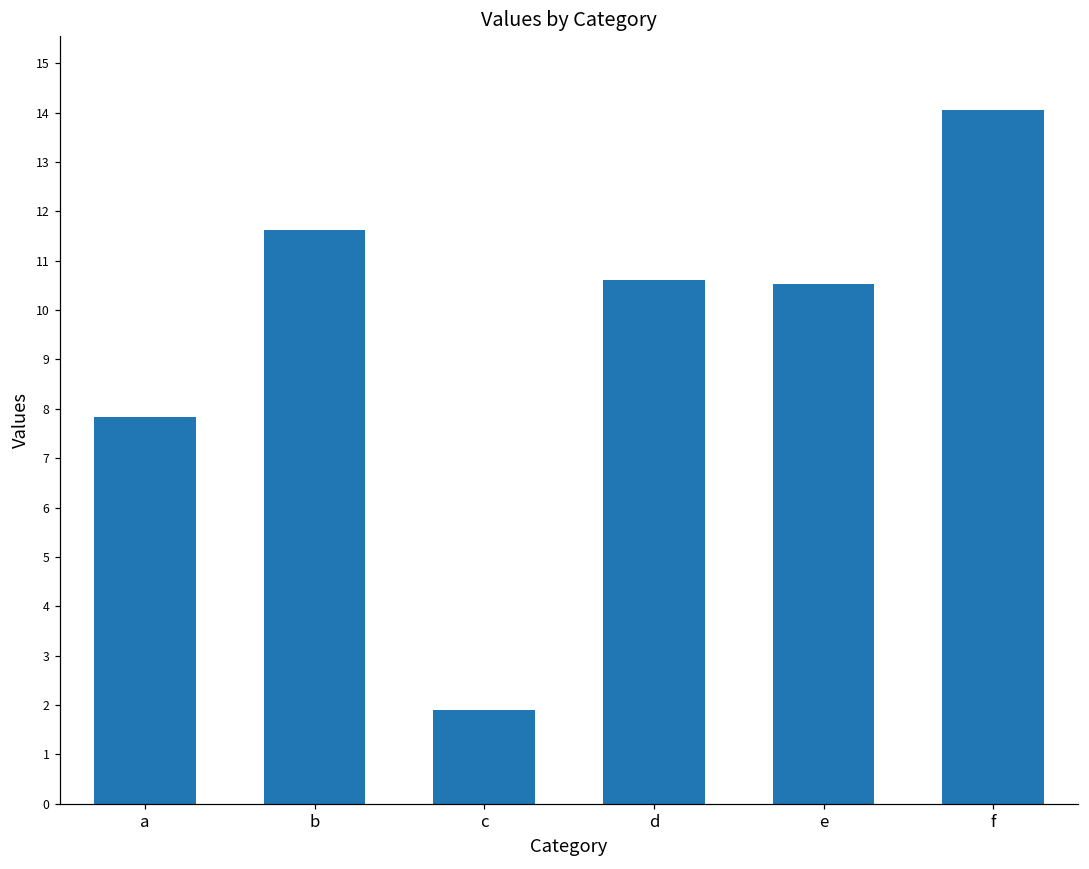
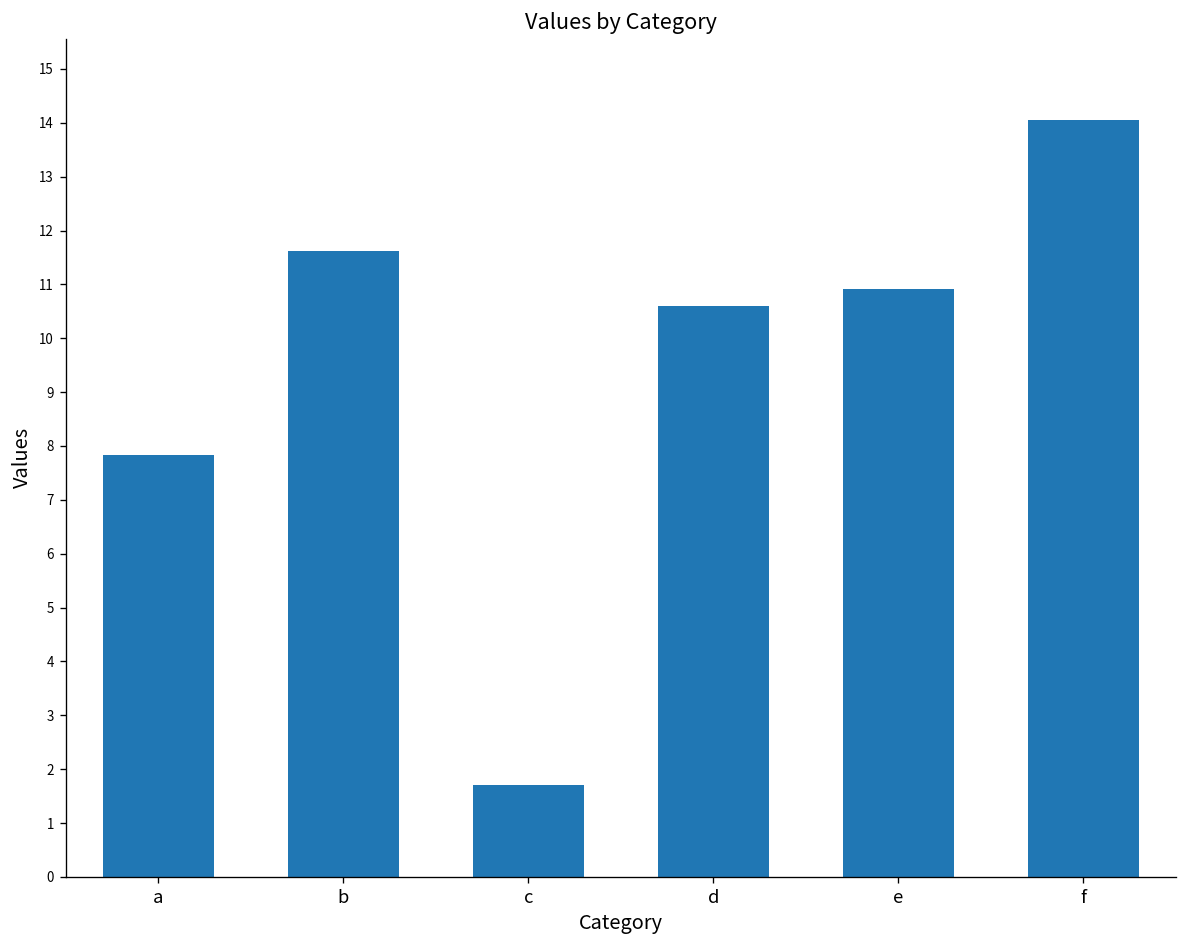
c: 1.9 -> 1.7
e: 10.5 -> 10.9
